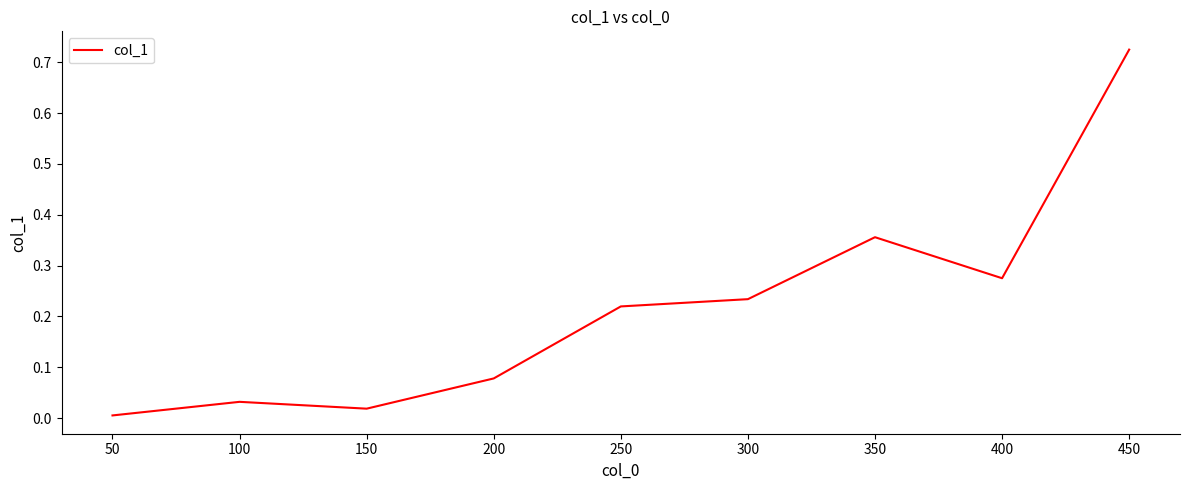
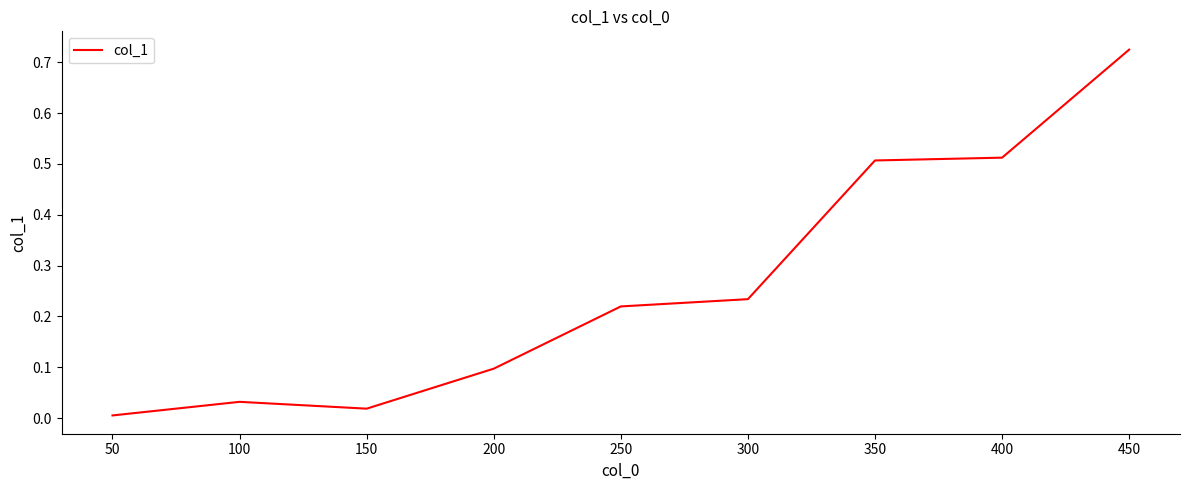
200: 0.08 -> 0.10
350: 0.36 -> 0.51
400: 0.28 -> 0.51
